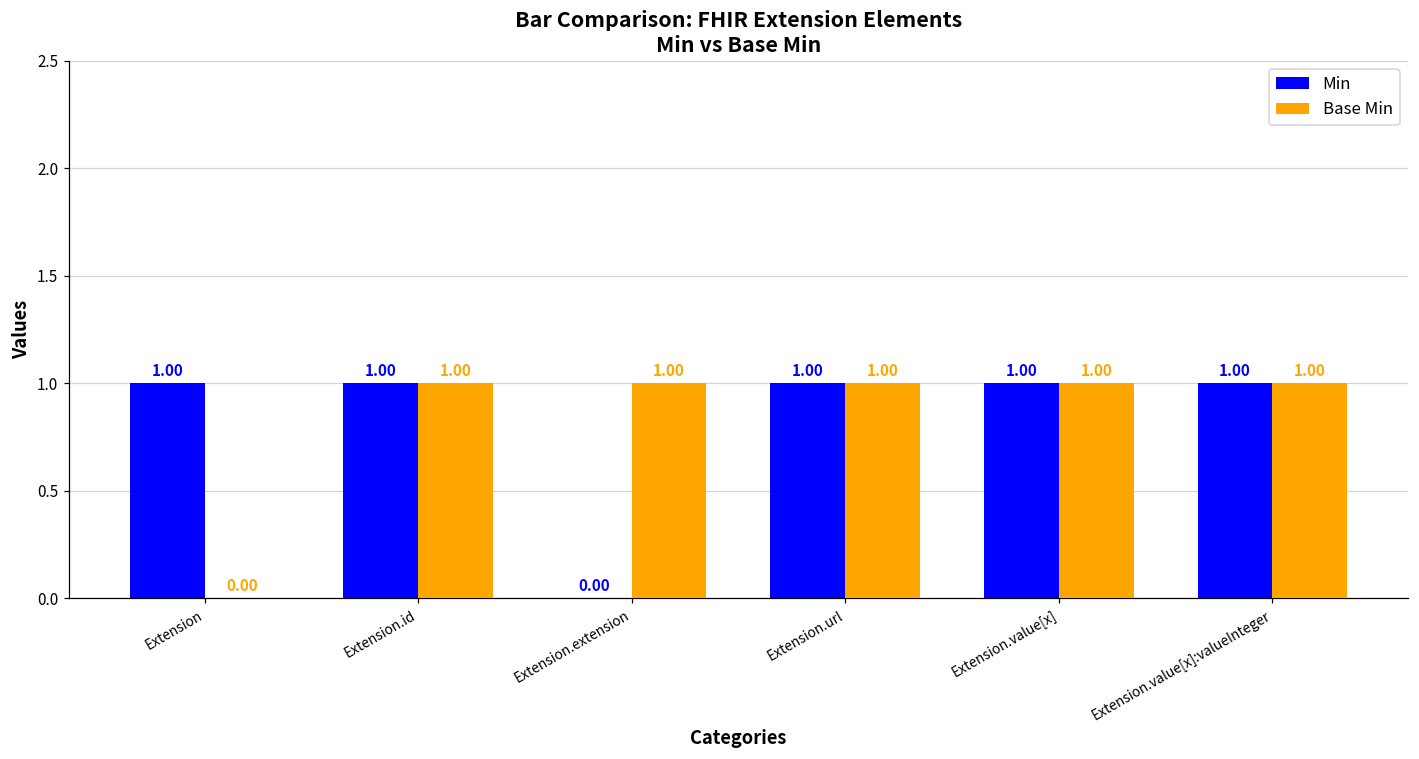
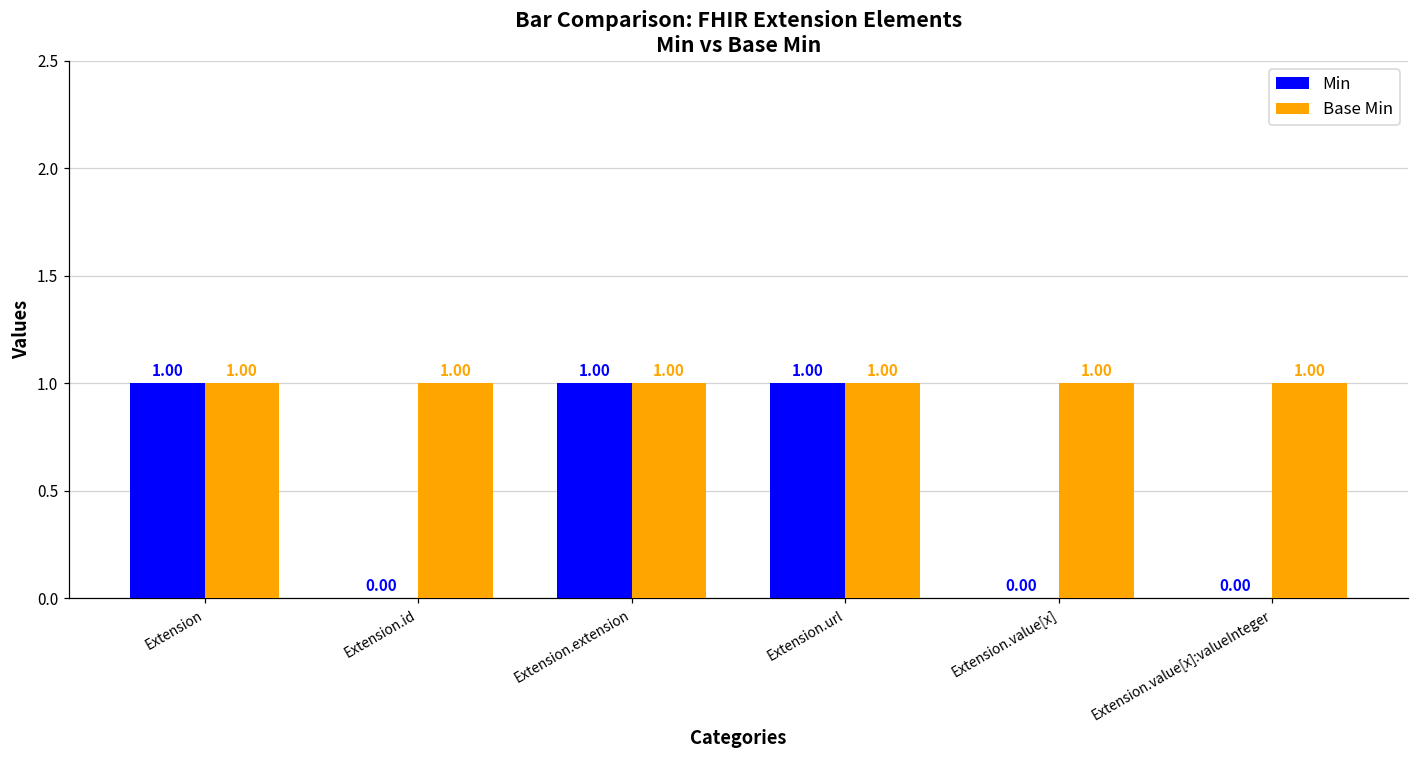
Base Min, Extension: 0.00 -> 1.00
Min, Extension.id: 1.00 -> 0.00
Min, Extension.extension: 0.00 -> 1.00
Min, Extension.value[x]: 1.00 -> 0.00
Min, Extension.value[x]:valueInteger: 1.00 -> 0.00
